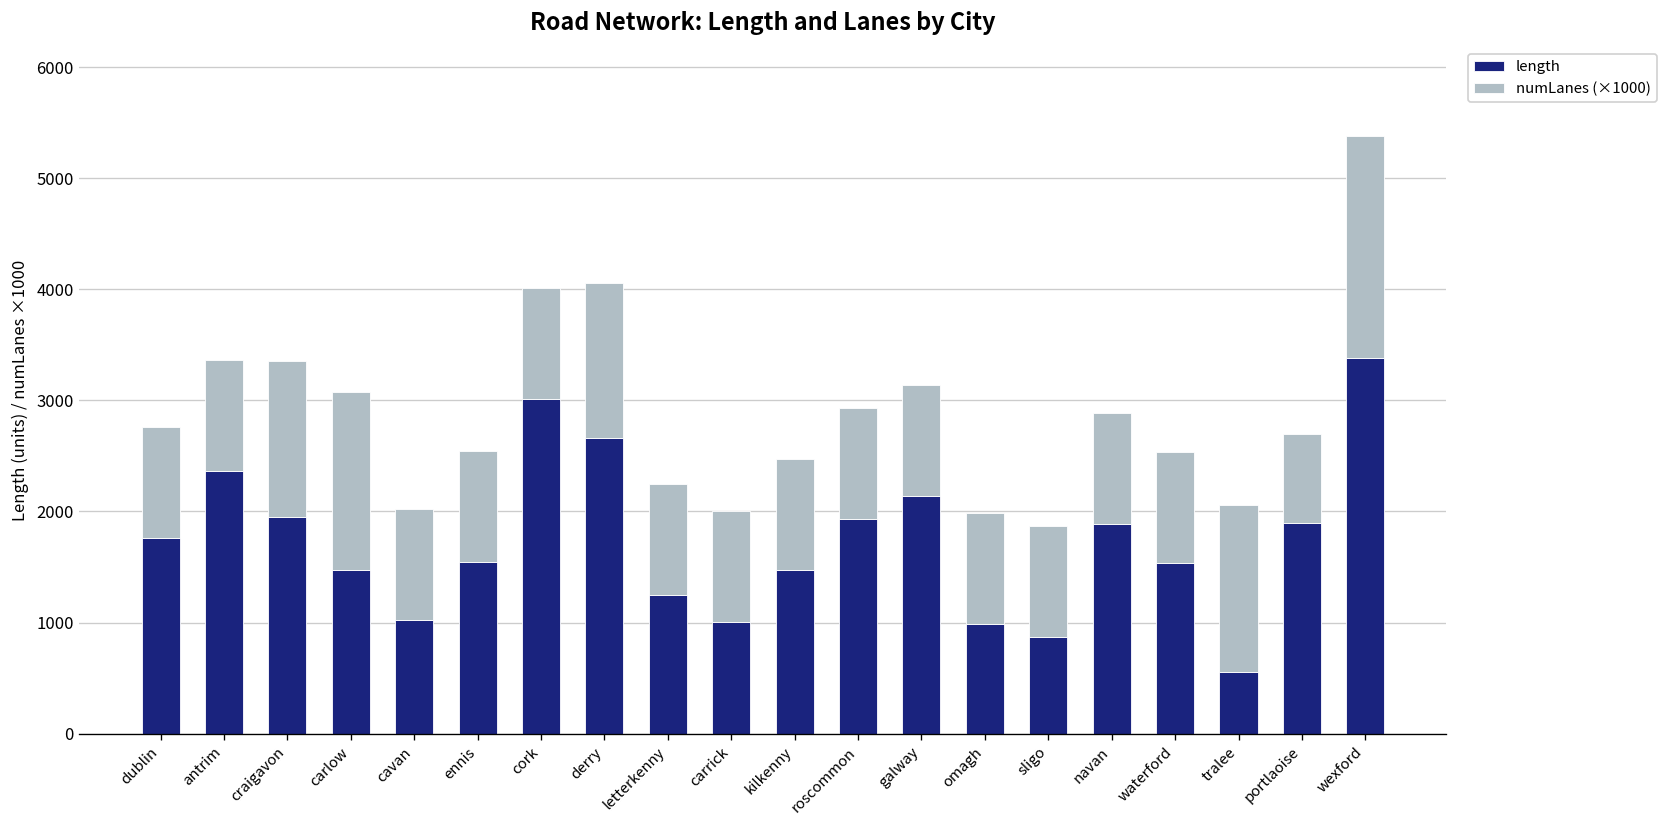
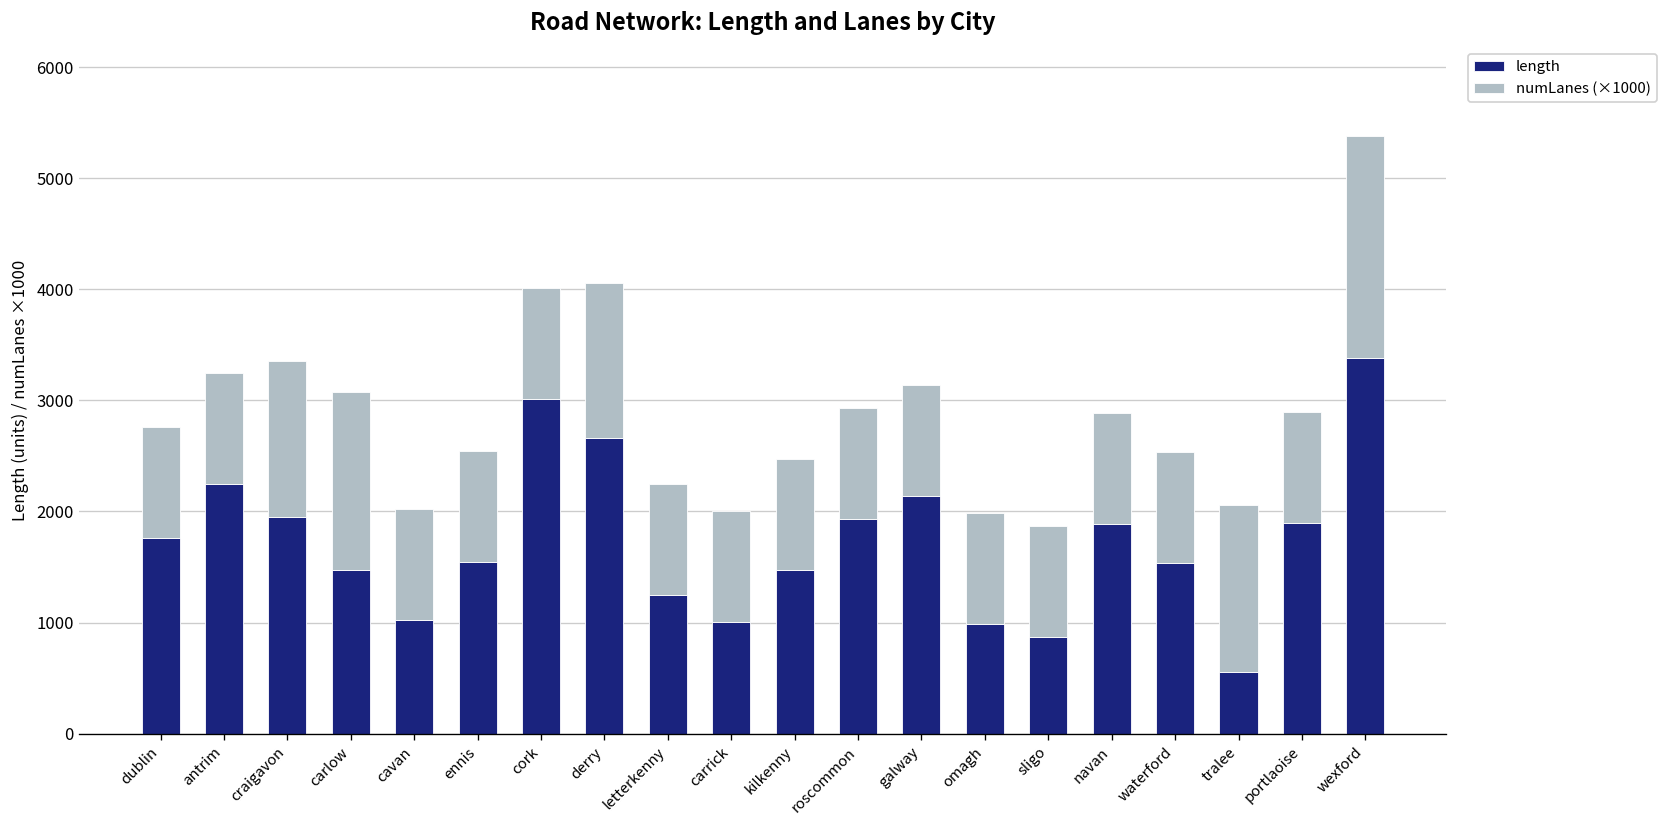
length, antrim: 2400 -> 2200
numLanes (×1000), portlaoise: 800 -> 1000
